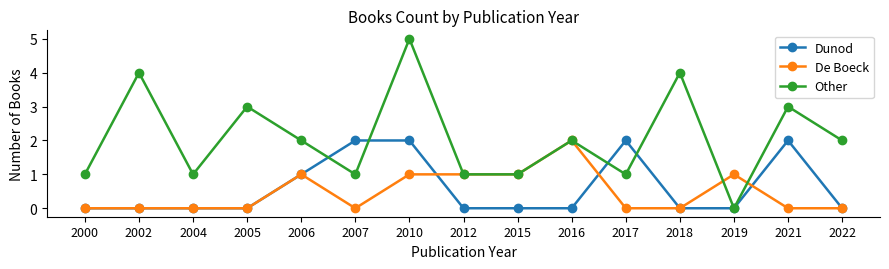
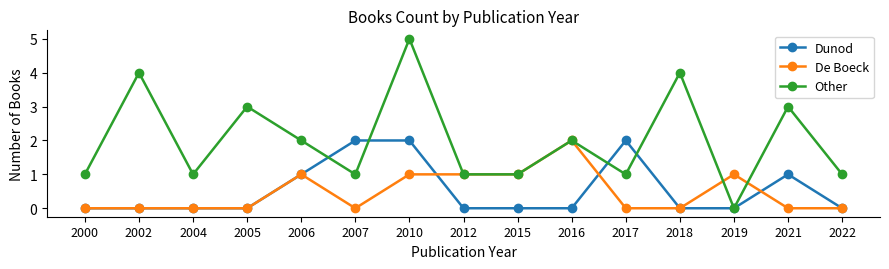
Dunod, 2021: 2 -> 1
Other, 2022: 2 -> 1
